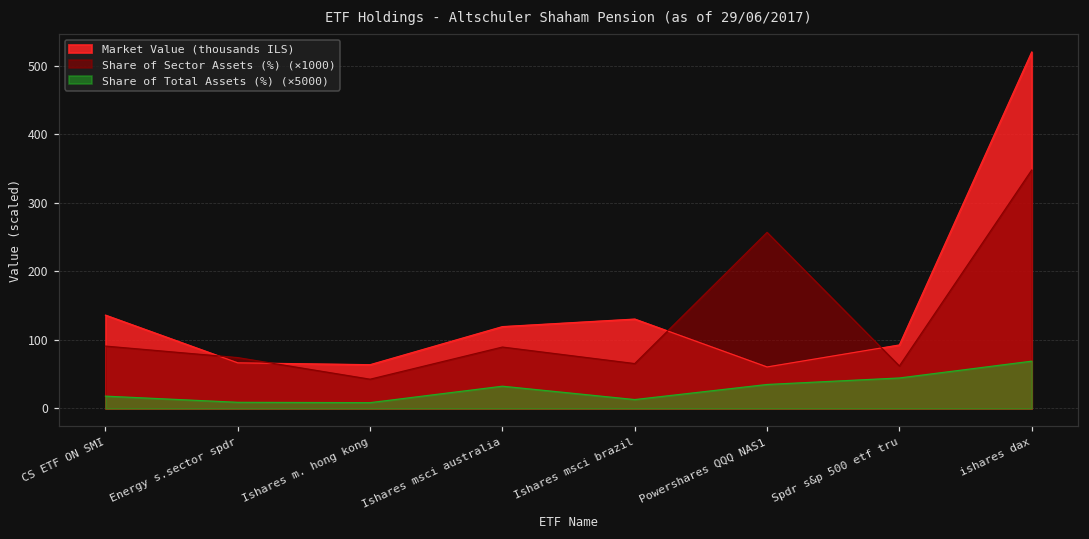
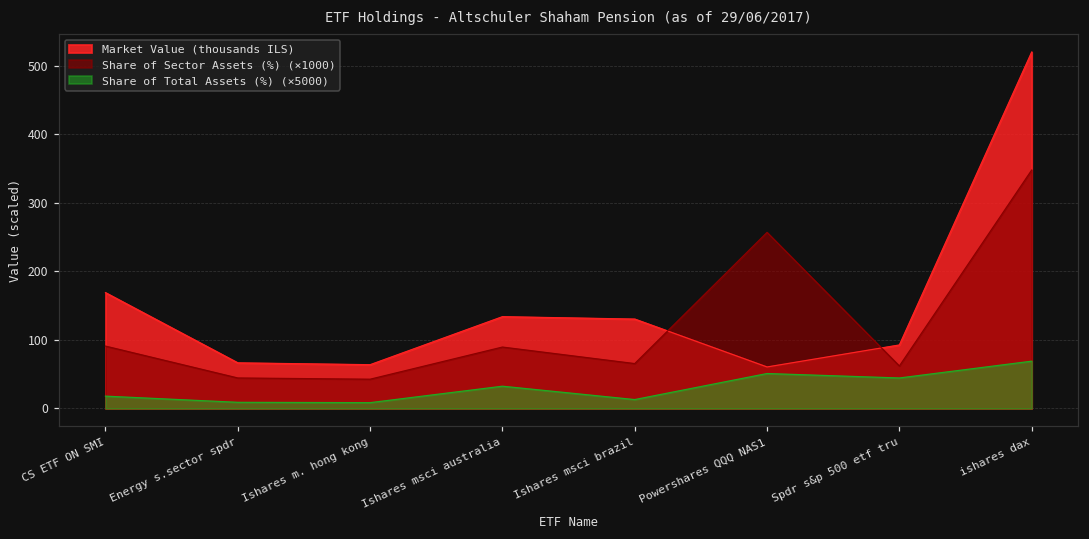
Market Value (thousands ILS), CS ETF ON SMI: 140 -> 170
Share of Sector Assets (%) (×1000), Energy s.sector spdr: 70 -> 40
Market Value (thousands ILS), Ishares msci australia: 120 -> 130
Share of Total Assets (%) (×5000), Powershares QQQ NAS1: 40 -> 50
